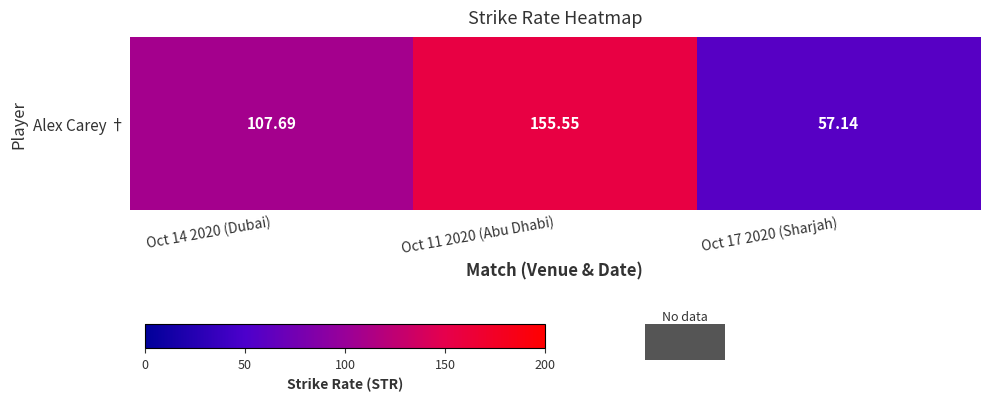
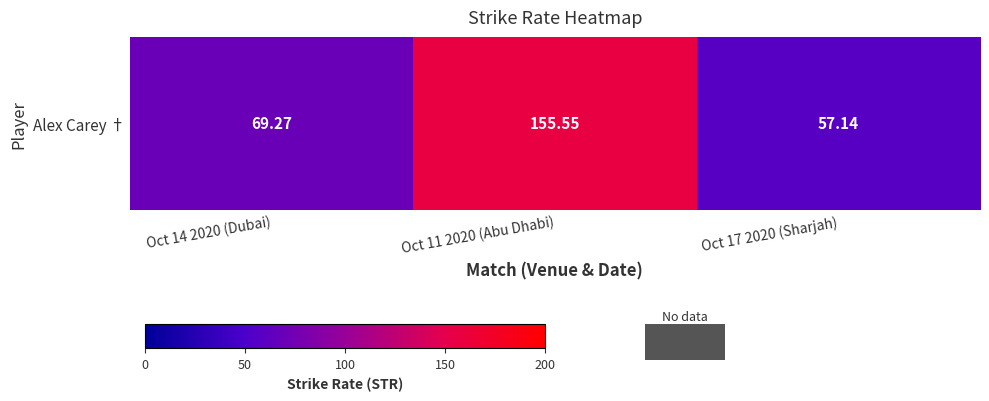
Alex Carey †, Oct 14 2020 (Dubai): 107.69 -> 69.27
